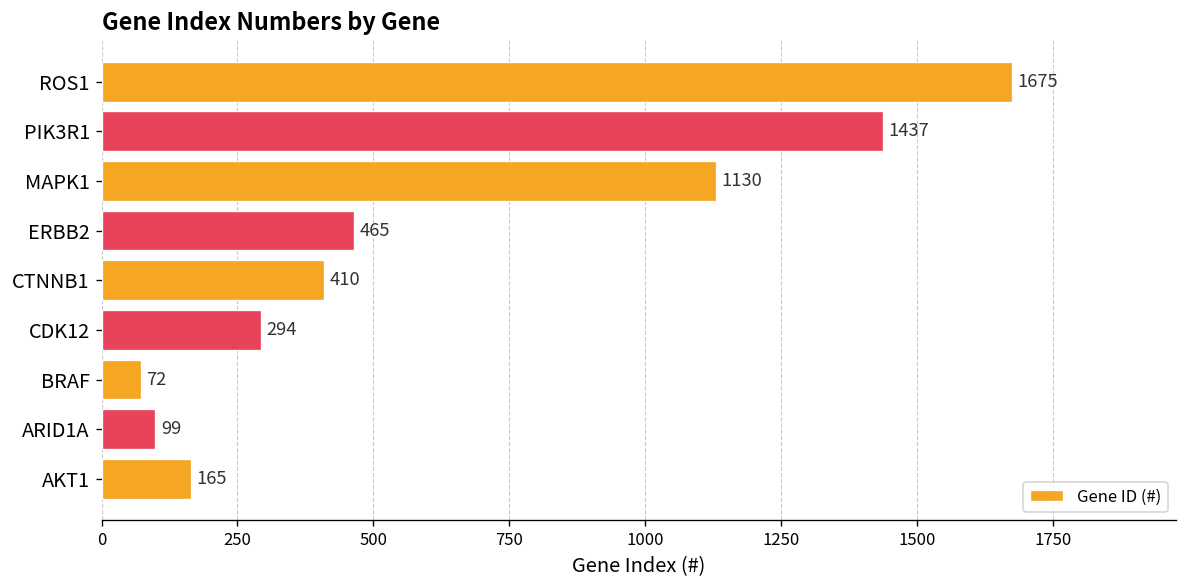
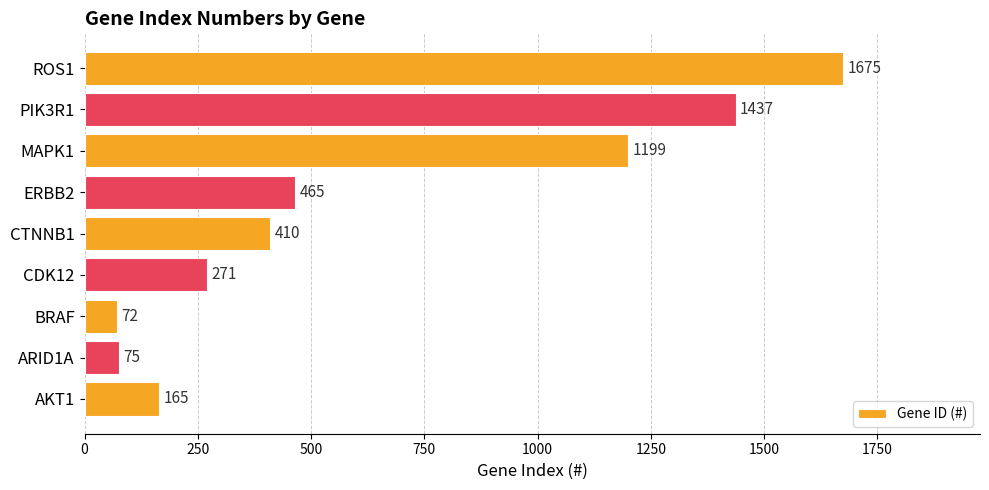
MAPK1: 1130 -> 1199
CDK12: 294 -> 271
ARID1A: 99 -> 75
